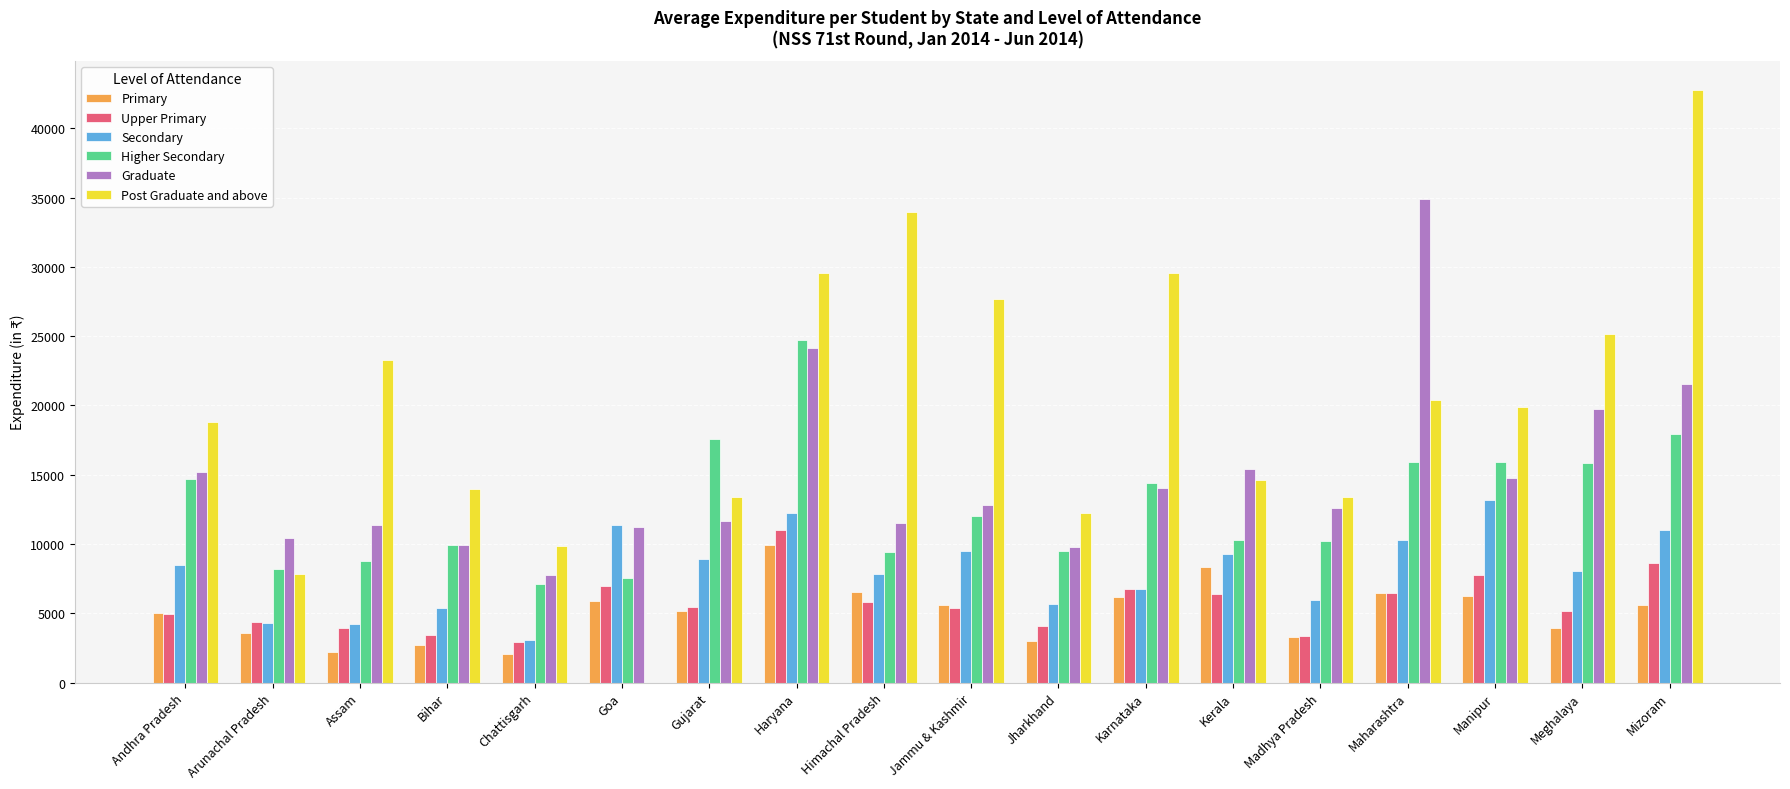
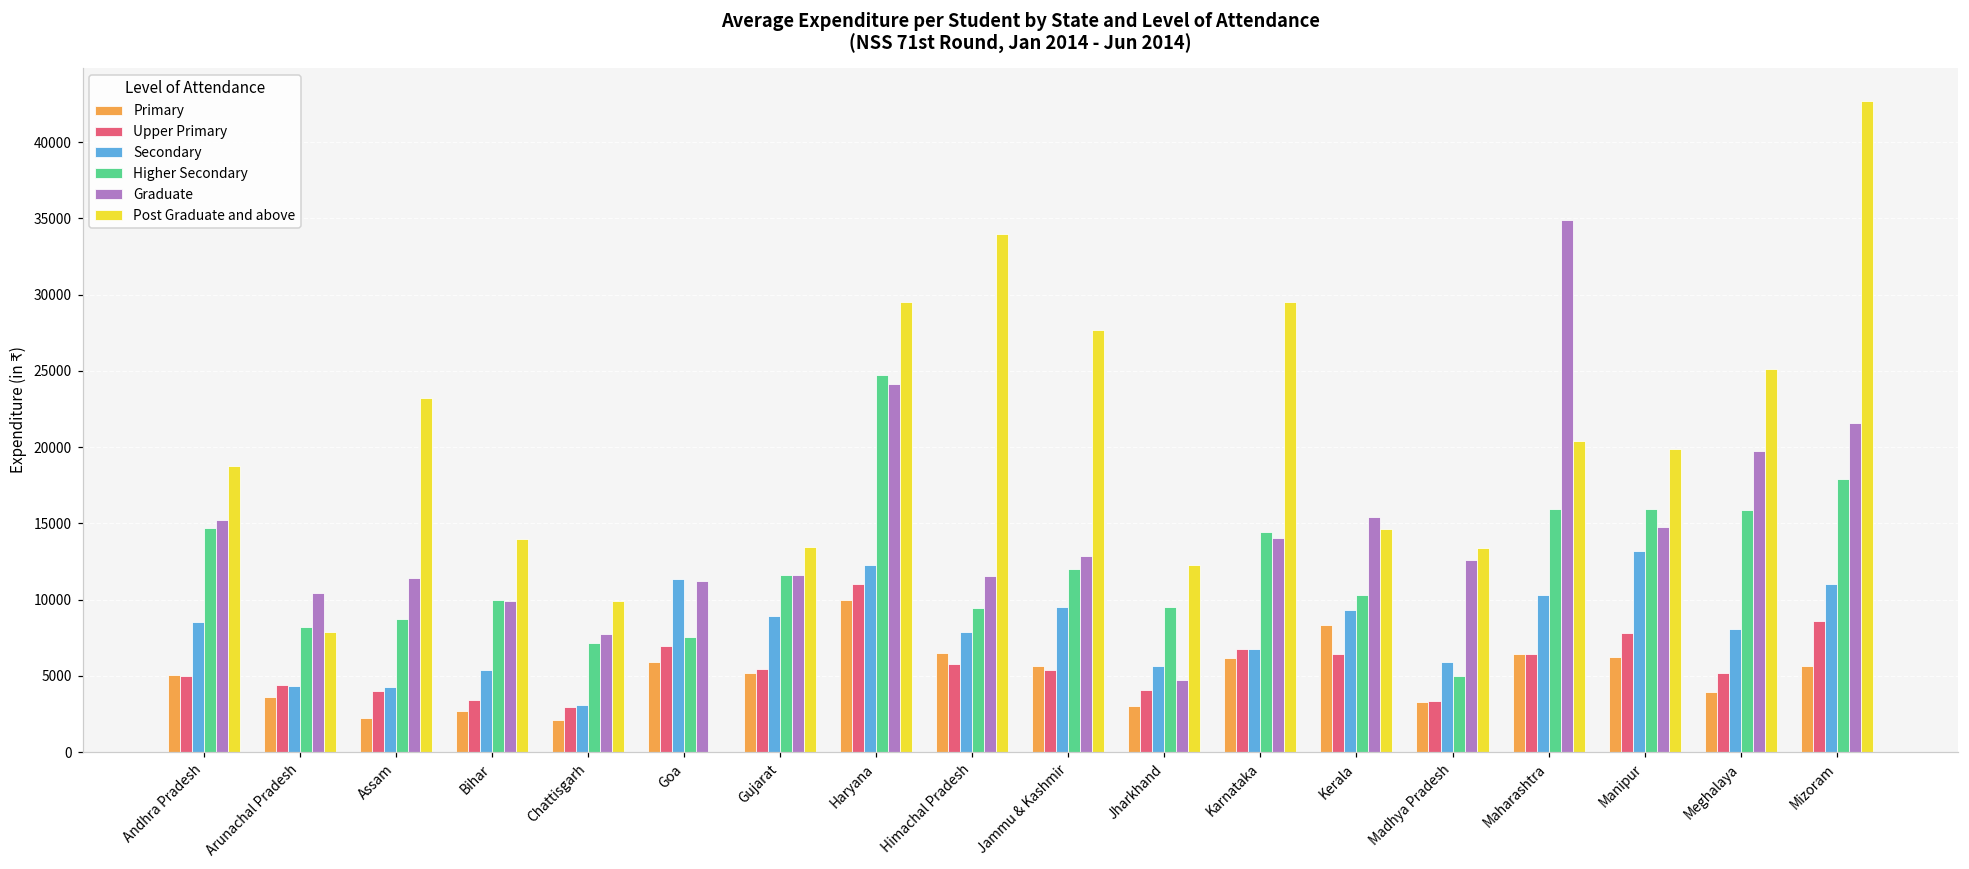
Higher Secondary, Gujarat: 17600 -> 11600
Graduate, Jharkhand: 9800 -> 4700
Higher Secondary, Madhya Pradesh: 10200 -> 5000
